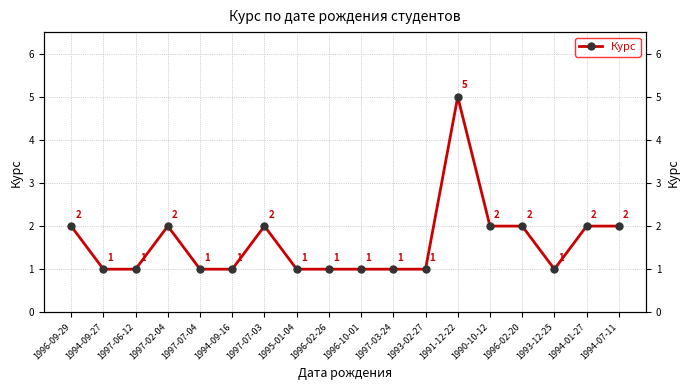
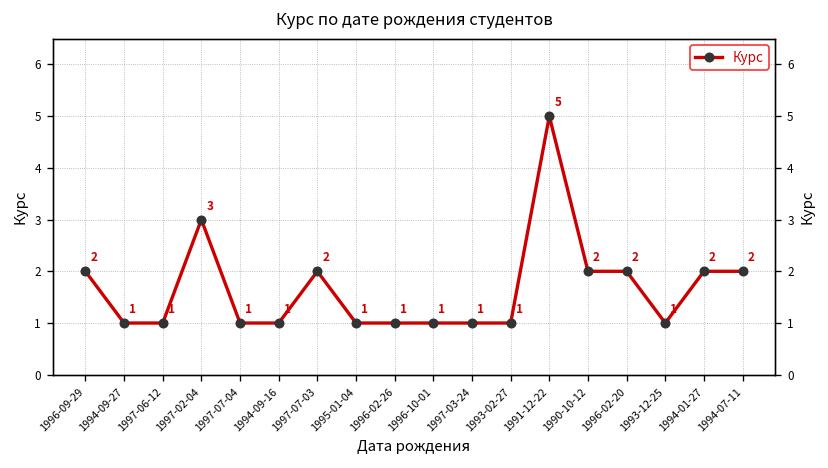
1997-02-04: 2 -> 3
